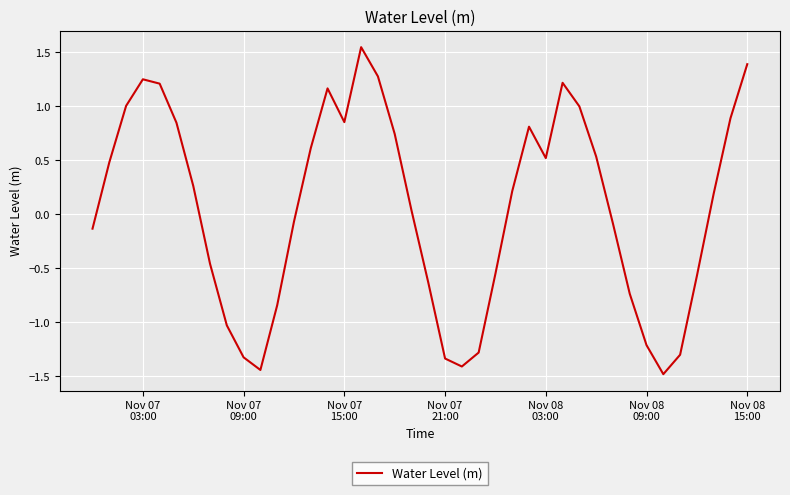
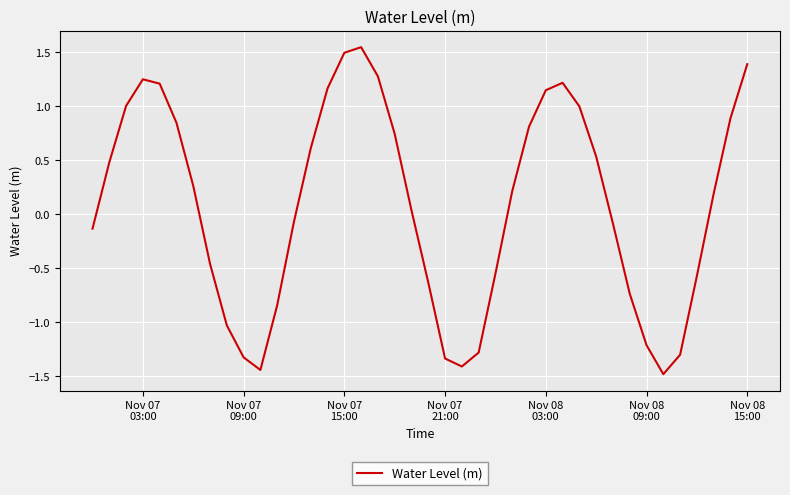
Nov 07 15:00: 0.85 -> 1.50
Nov 08 03:00: 0.52 -> 1.15
